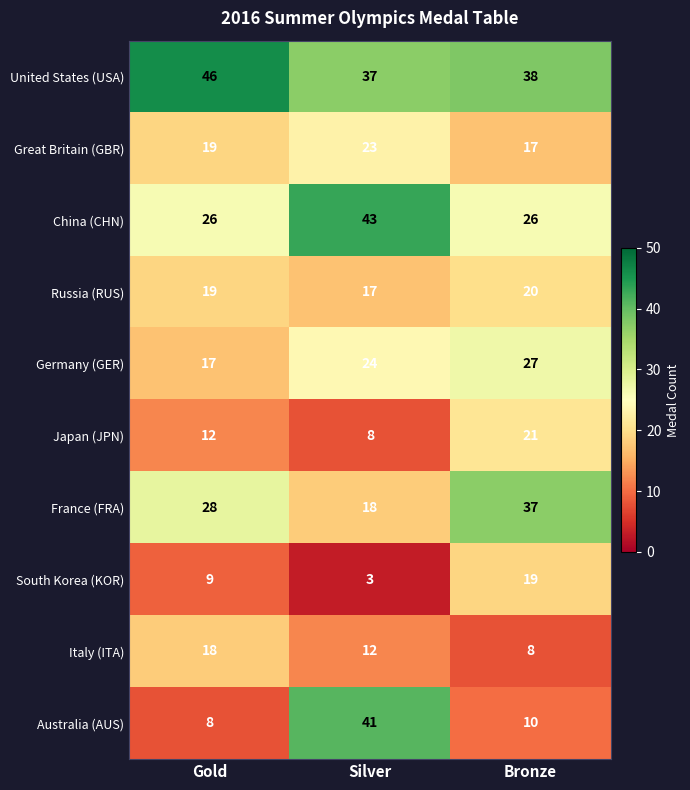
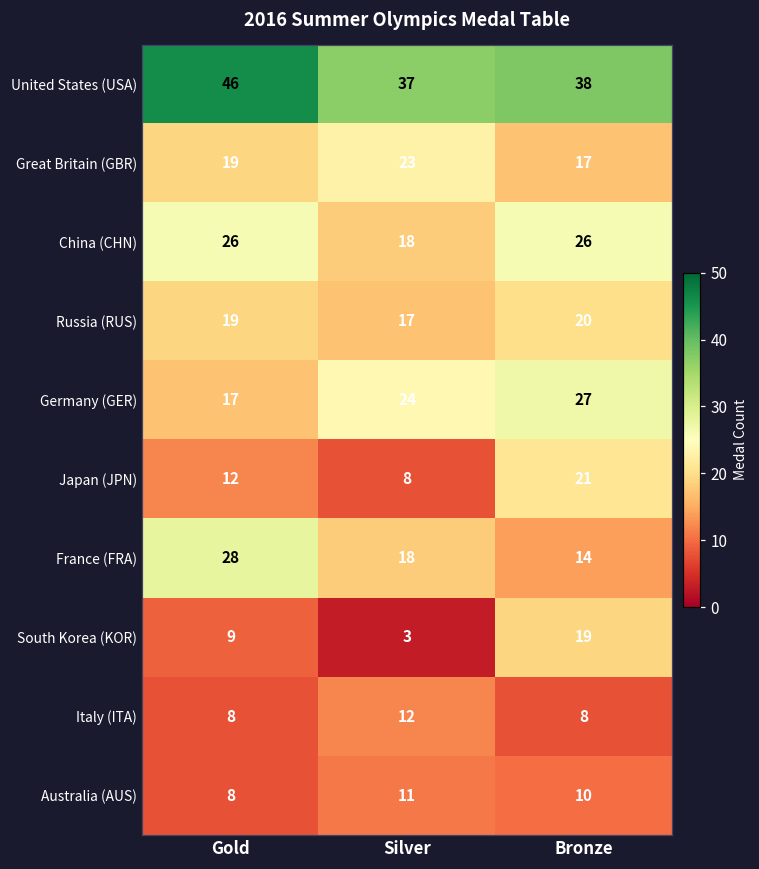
China (CHN), Silver: 43 -> 18
France (FRA), Bronze: 37 -> 14
Italy (ITA), Gold: 18 -> 8
Australia (AUS), Silver: 41 -> 11
